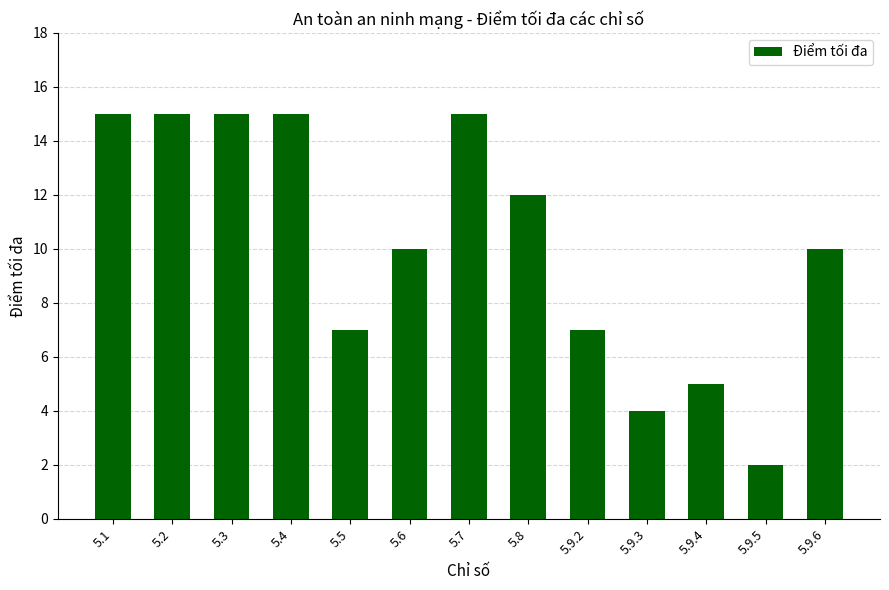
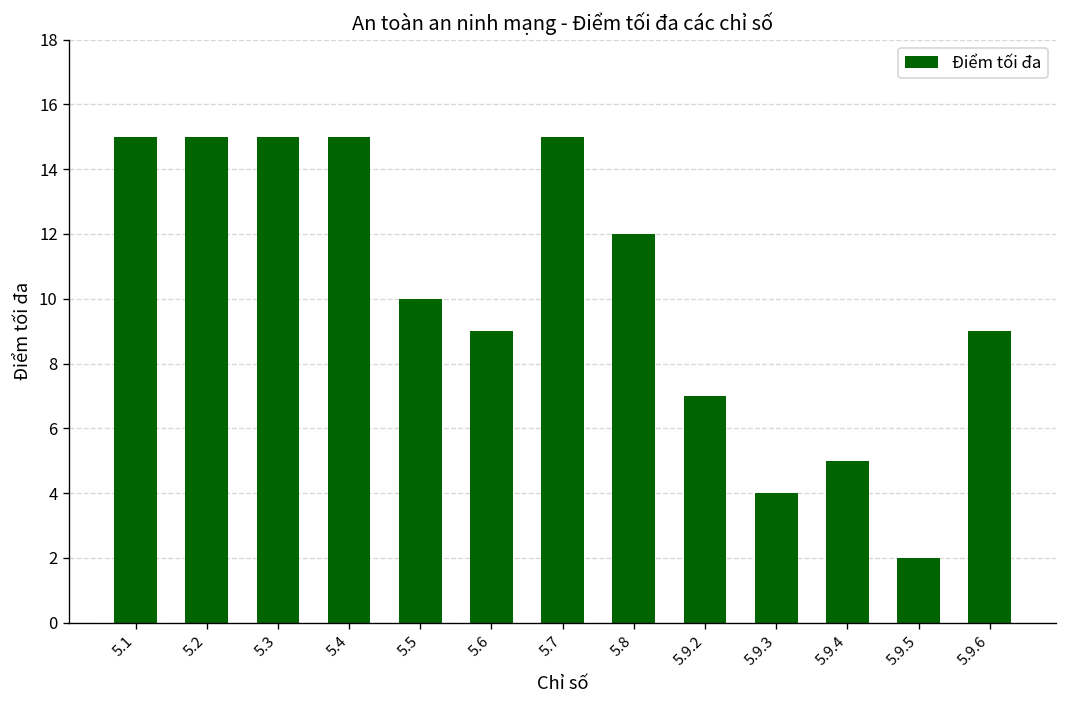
5.5: 7 -> 10
5.6: 10 -> 9
5.9.6: 10 -> 9
